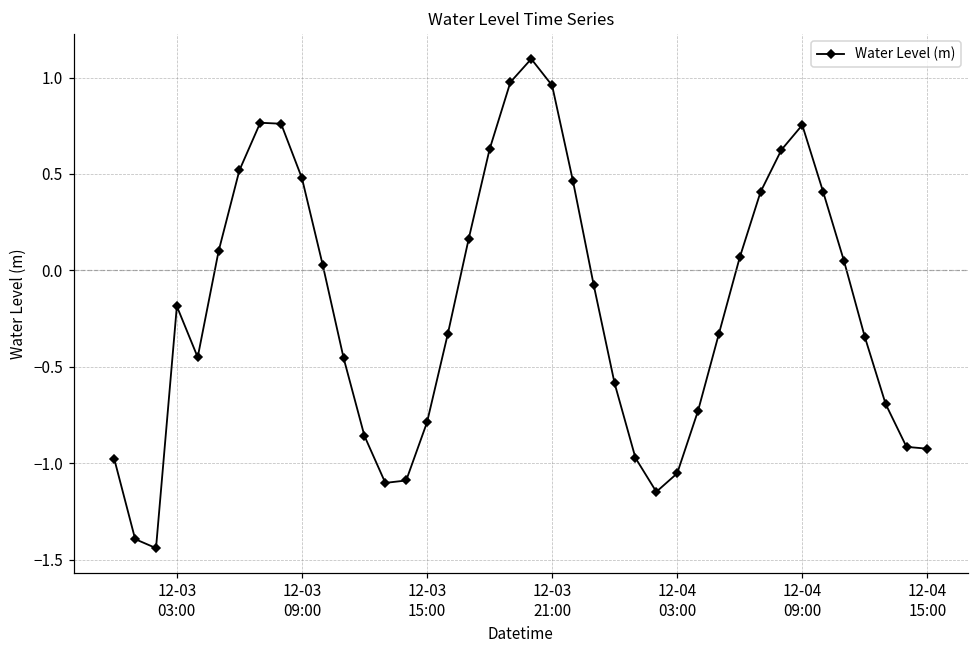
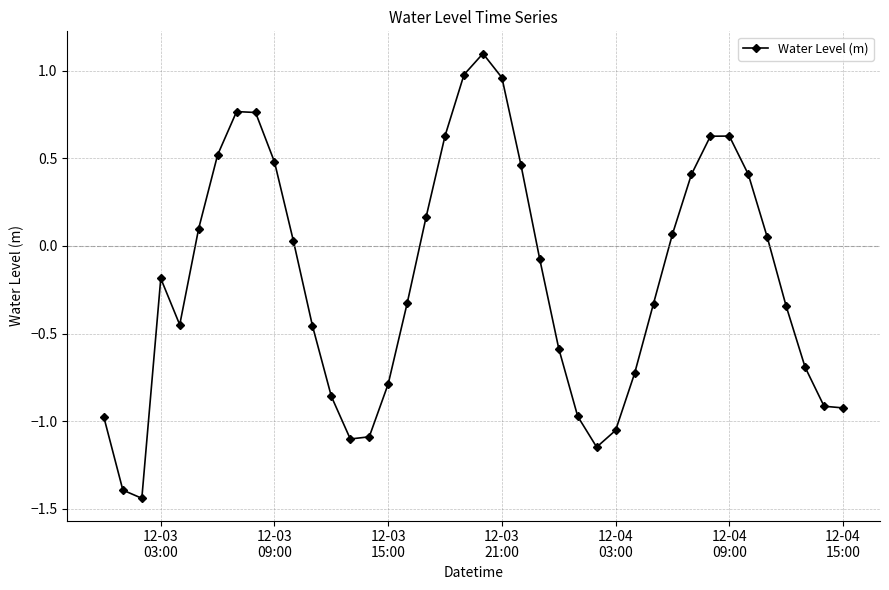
12-04 09:00: 0.75 -> 0.63
